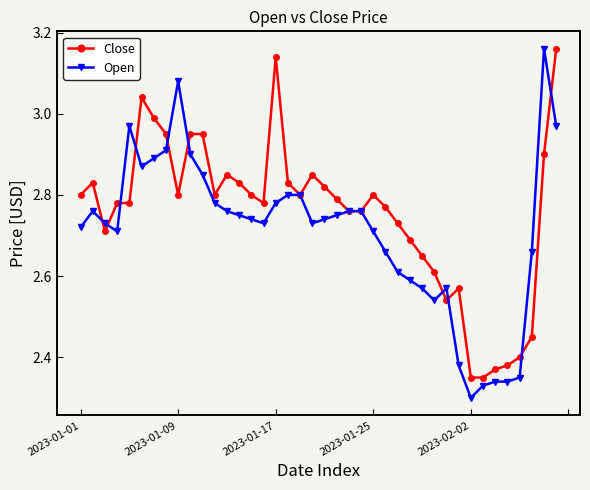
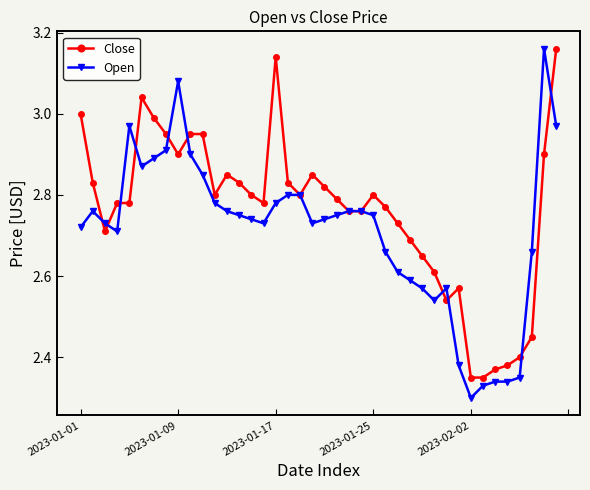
Close, 2023-01-01: 2.8 -> 3.0
Close, 2023-01-09: 2.8 -> 2.9
Open, 2023-01-25: 2.71 -> 2.75
